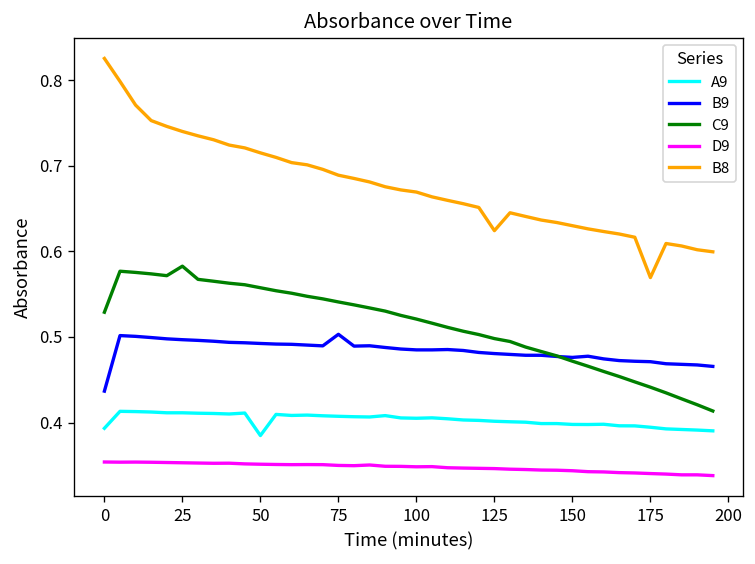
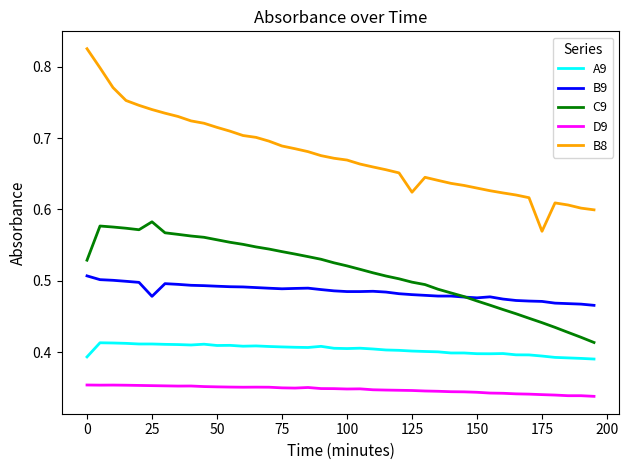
B9, 0: 0.44 -> 0.51
B9, 25: 0.50 -> 0.48
A9, 50: 0.38 -> 0.41
B9, 75: 0.50 -> 0.49
